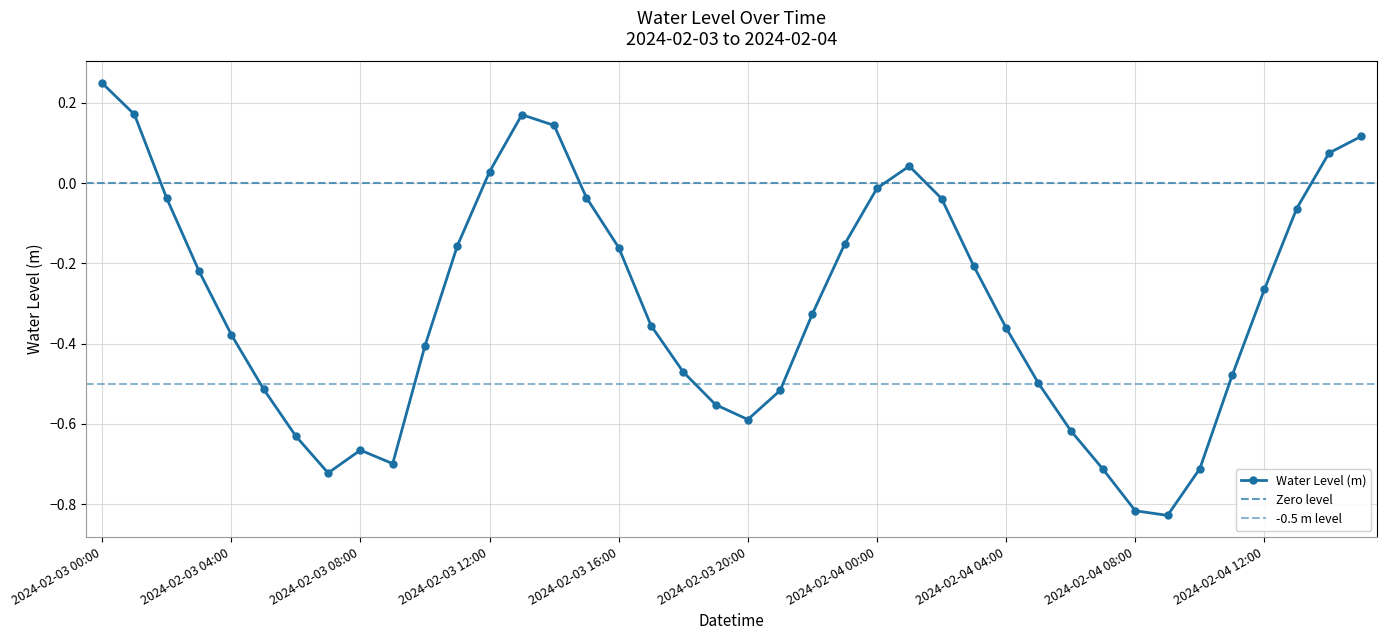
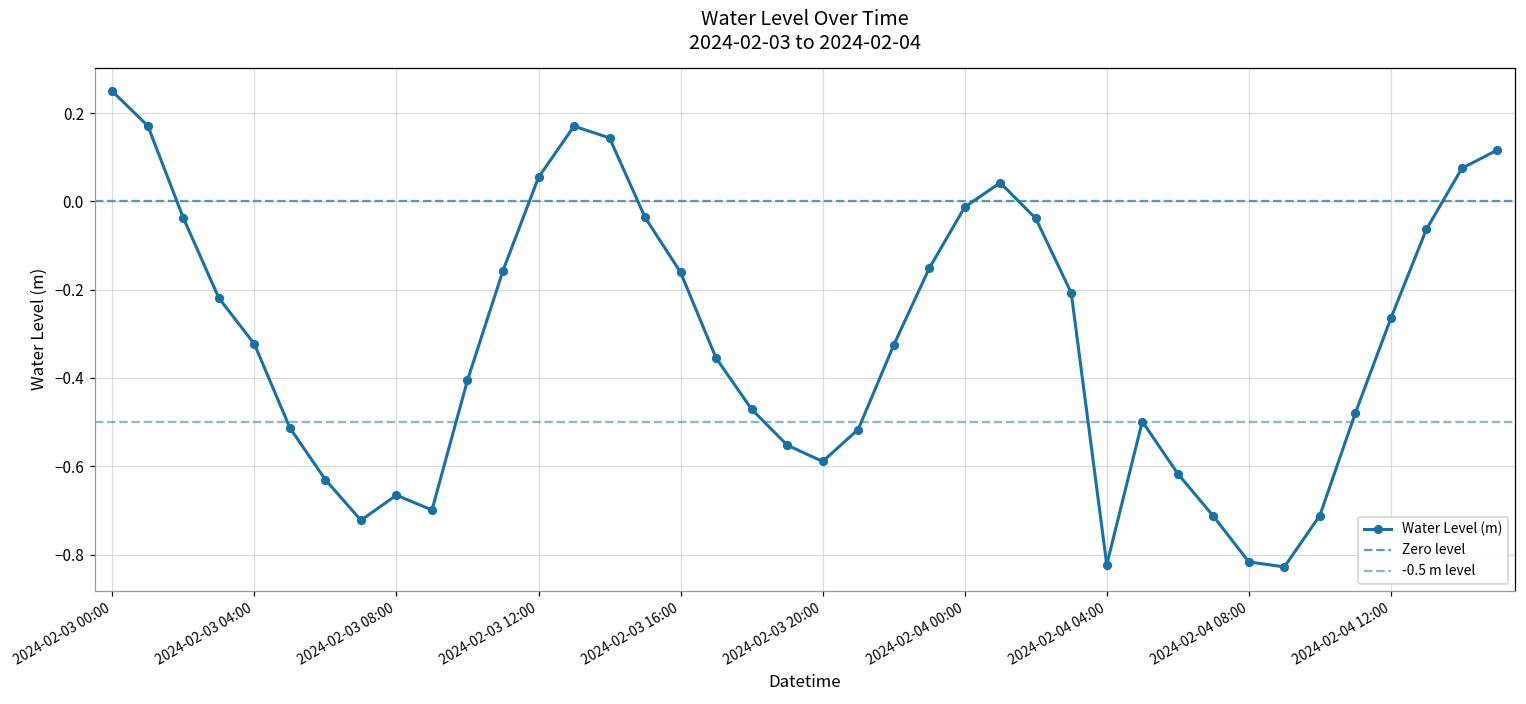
2024-02-03 04:00: -0.38 -> -0.32
2024-02-03 12:00: 0.03 -> 0.05
2024-02-04 04:00: -0.36 -> -0.82
